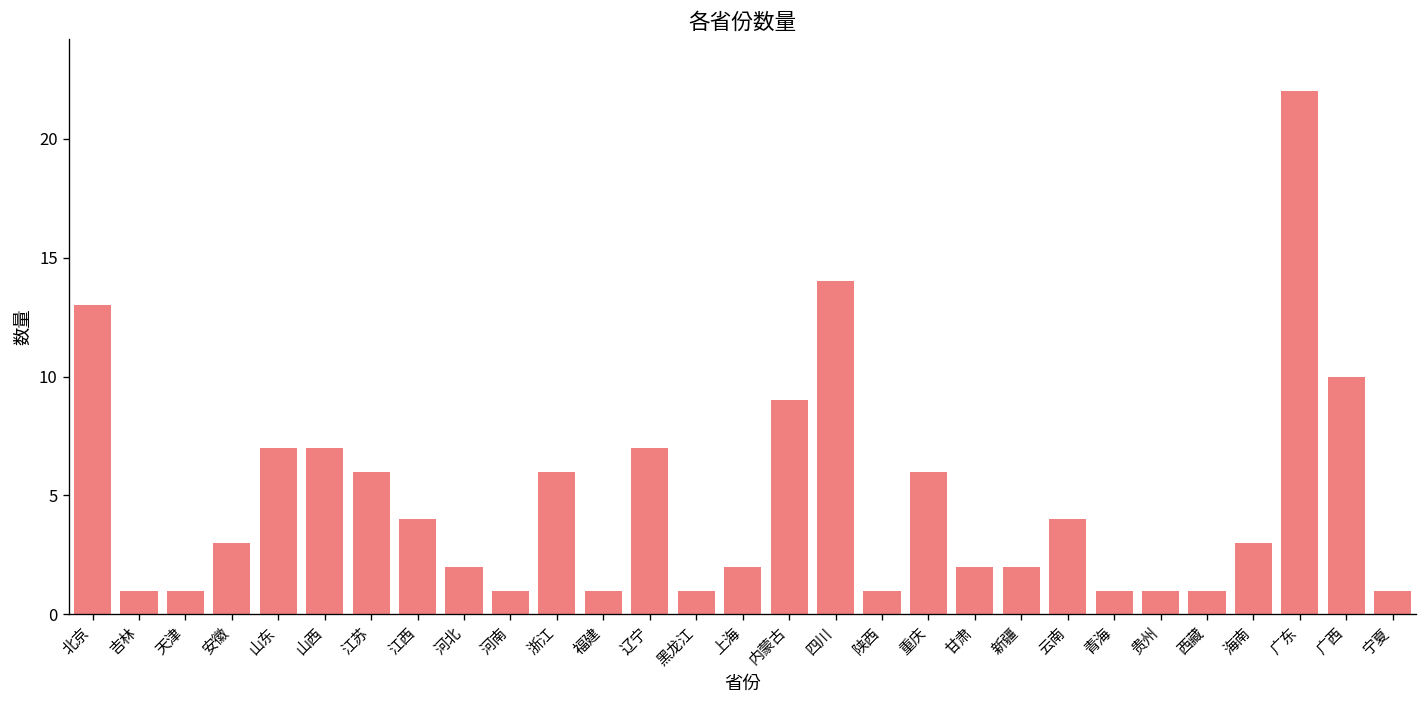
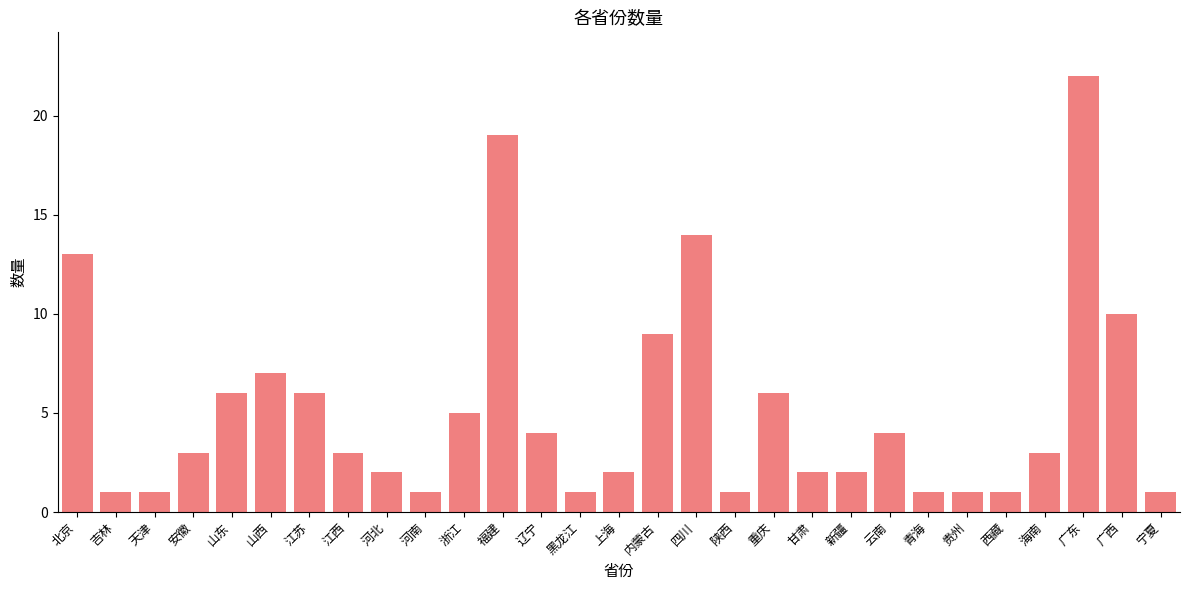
山东: 7 -> 6
江西: 4 -> 3
浙江: 6 -> 5
福建: 1 -> 19
辽宁: 7 -> 4
